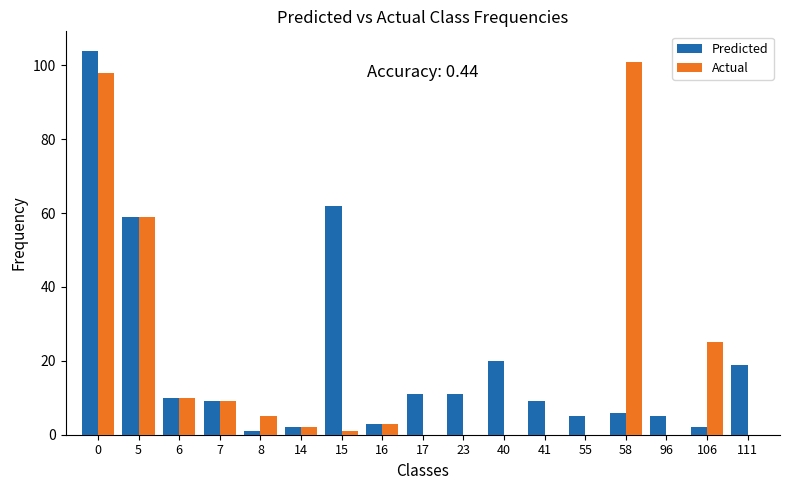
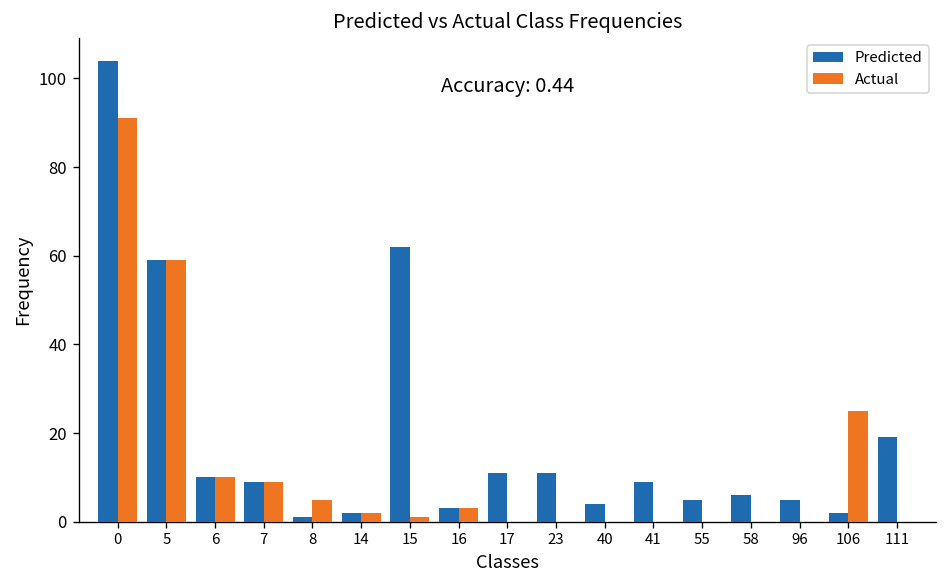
Actual, 0: 98 -> 91
Predicted, 40: 20 -> 4
Actual, 58: 101 -> 0
